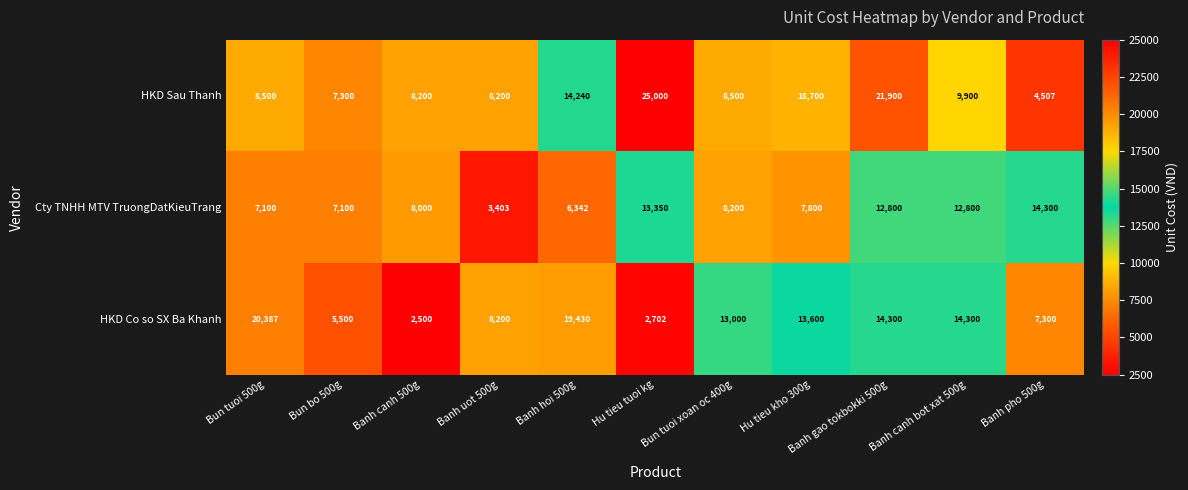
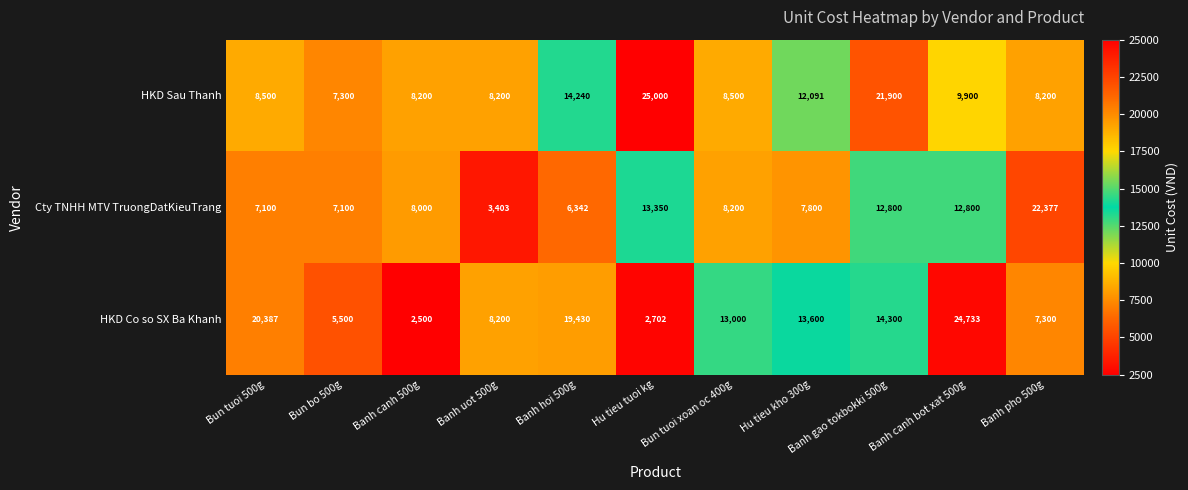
HKD Sau Thanh, Hu tieu kho 300g: 18,700 -> 12,091
HKD Sau Thanh, Banh pho 500g: 4,507 -> 8,200
Cty TNHH MTV TruongDatKieuTrang, Banh pho 500g: 14,300 -> 22,377
HKD Co so SX Ba Khanh, Banh canh bot xat 500g: 14,300 -> 24,733
